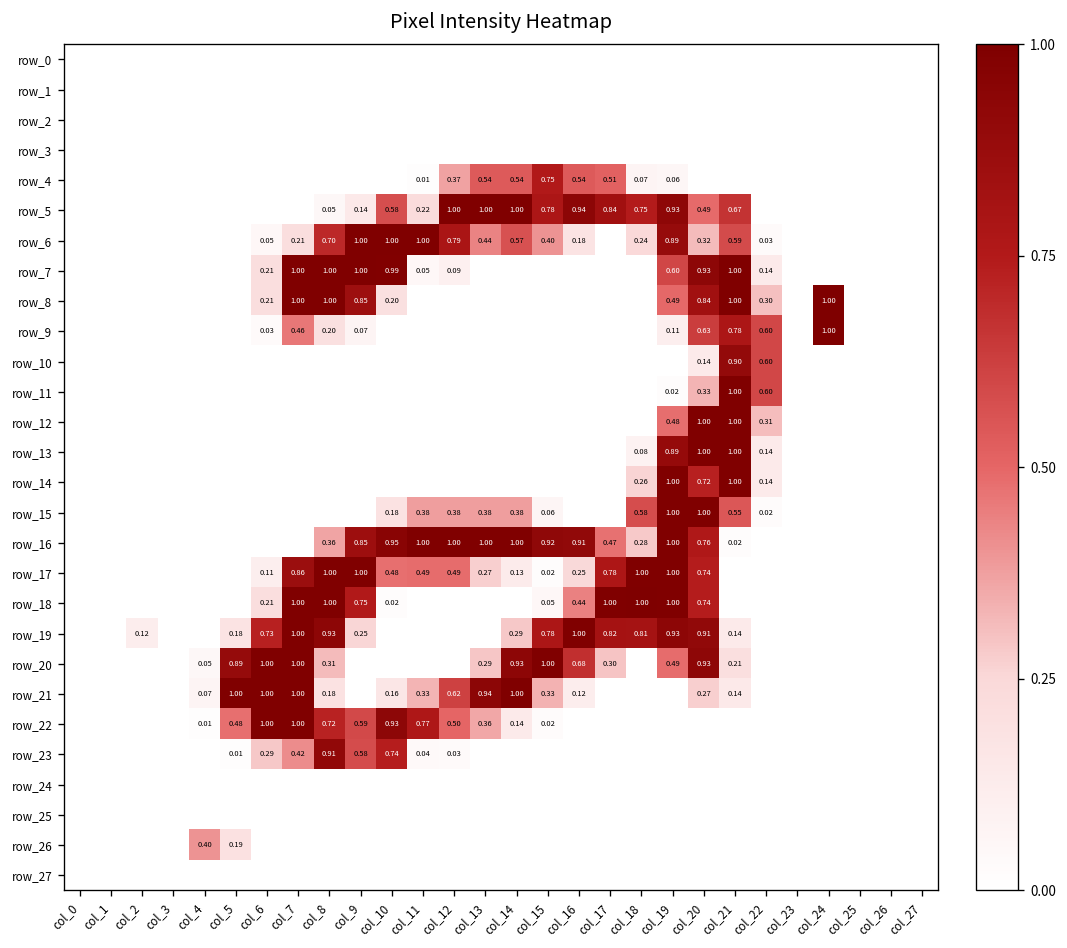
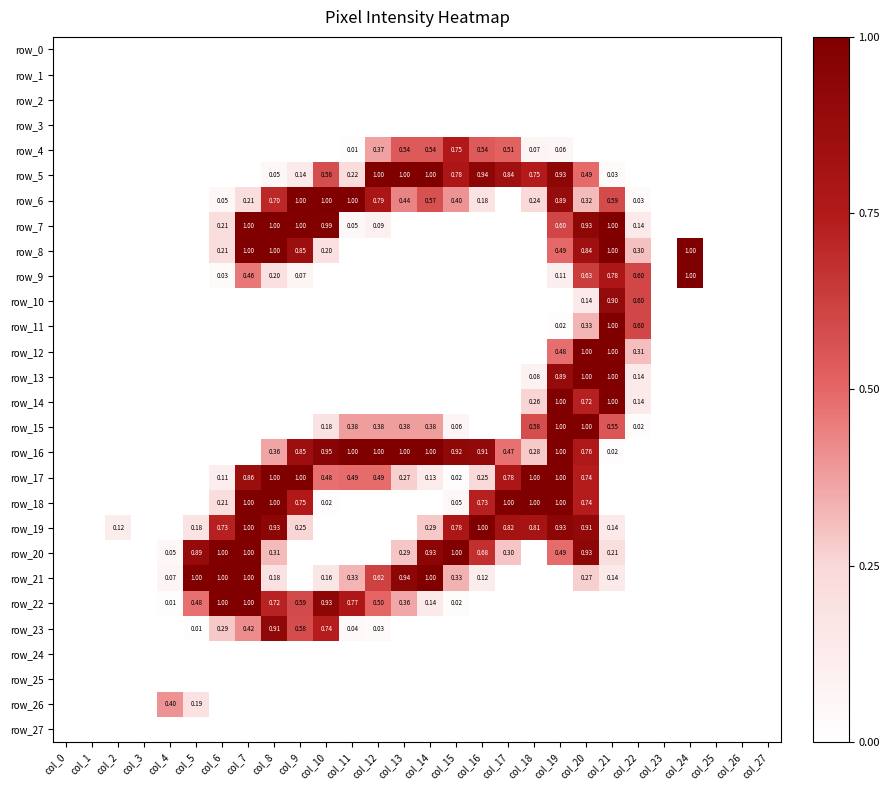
row_5, col_21: 0.67 -> 0.03
row_18, col_16: 0.44 -> 0.73
